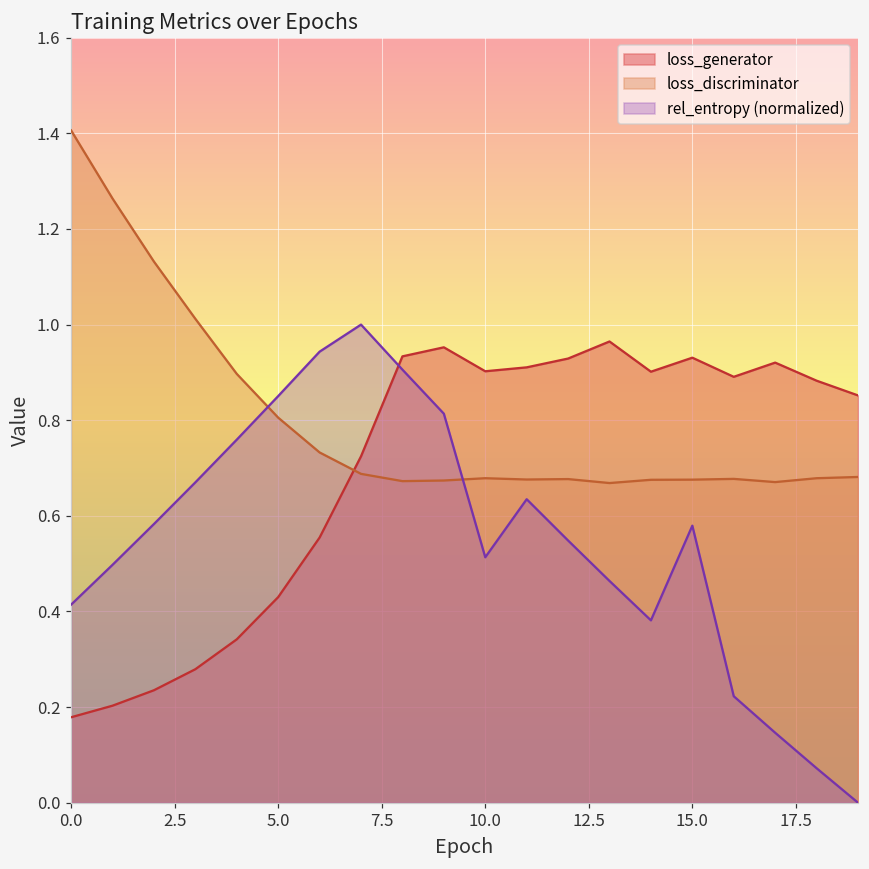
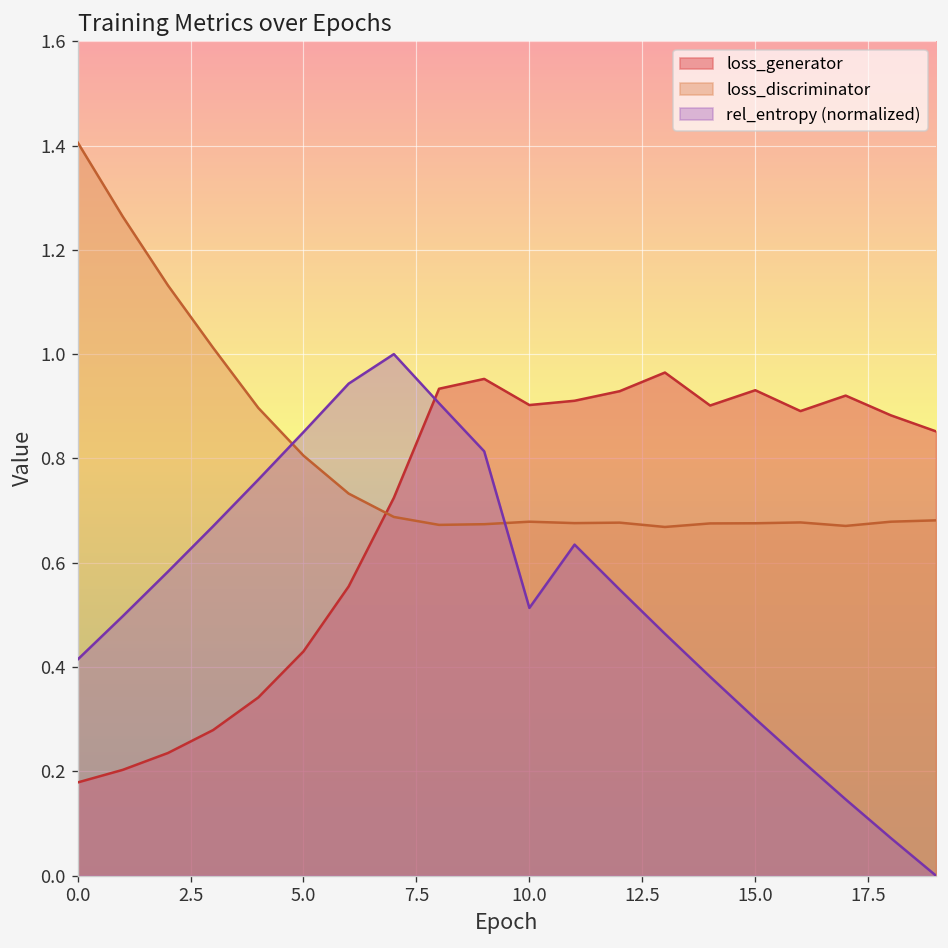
rel_entropy (normalized), 15.0: 0.58 -> 0.30
